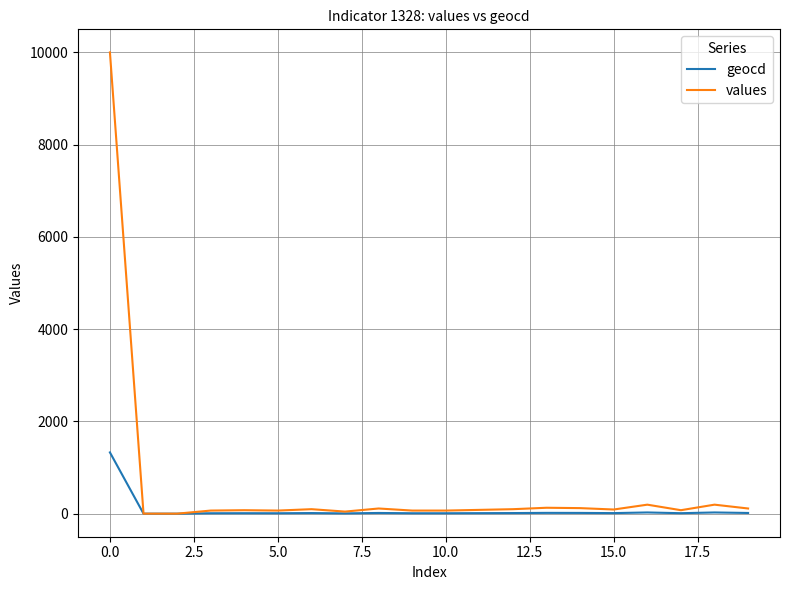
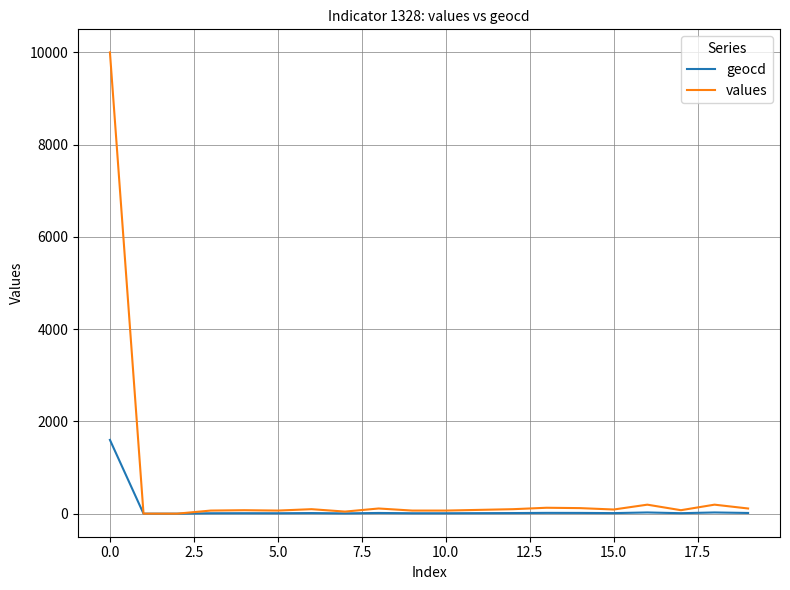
geocd, 0.0: 1300 -> 1600
